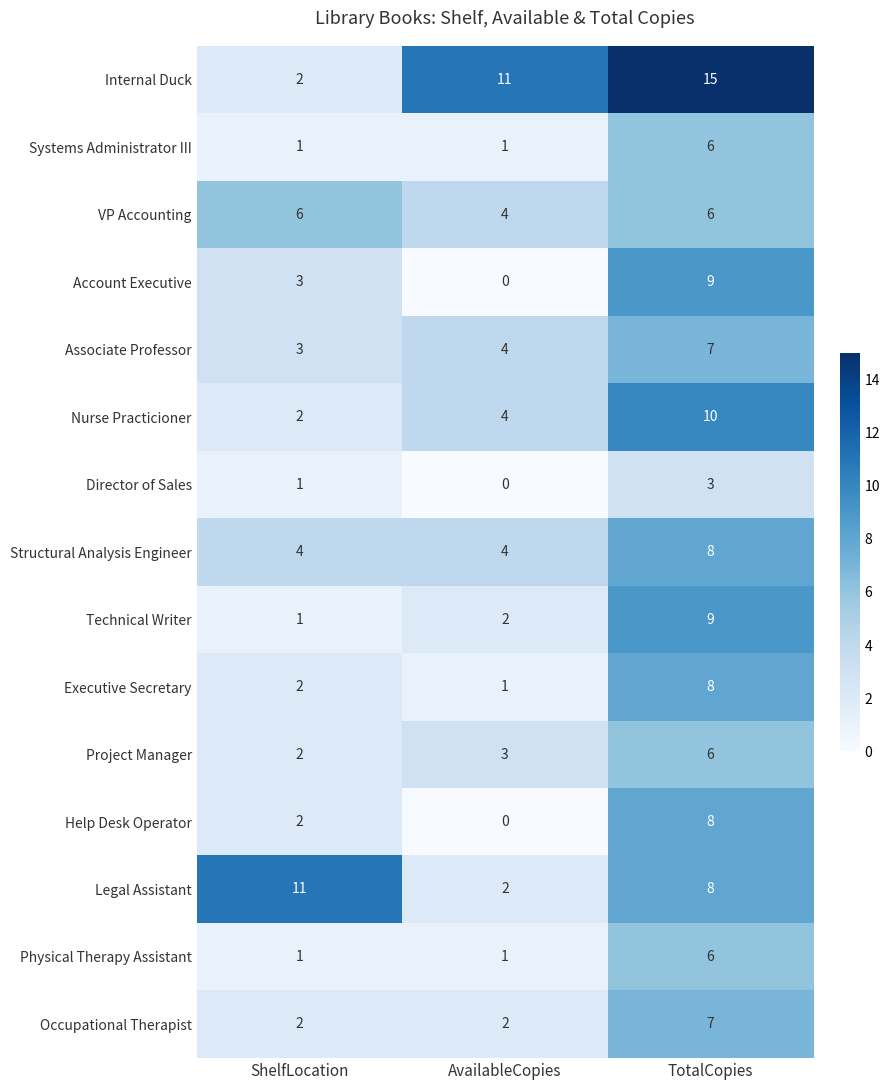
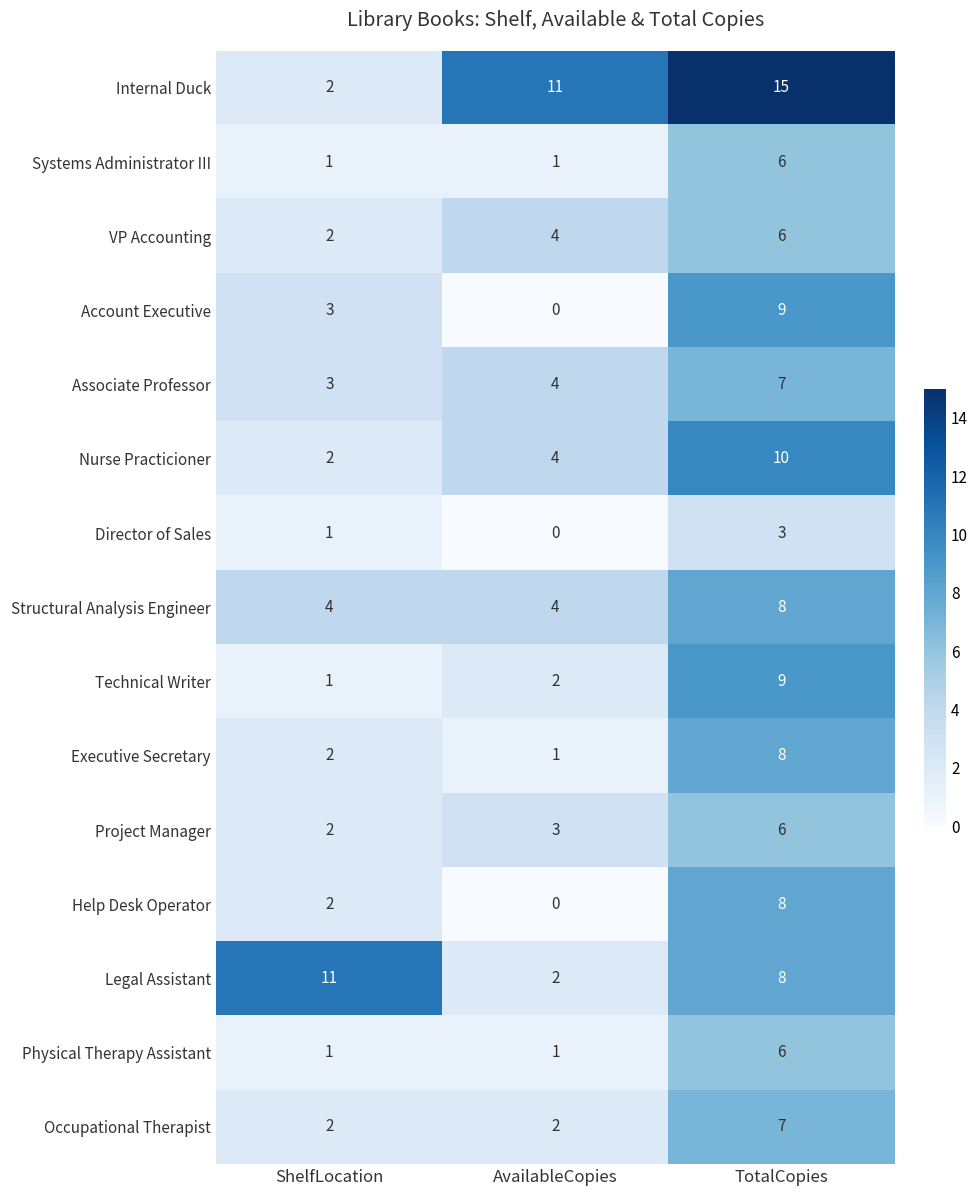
VP Accounting, ShelfLocation: 6 -> 2
